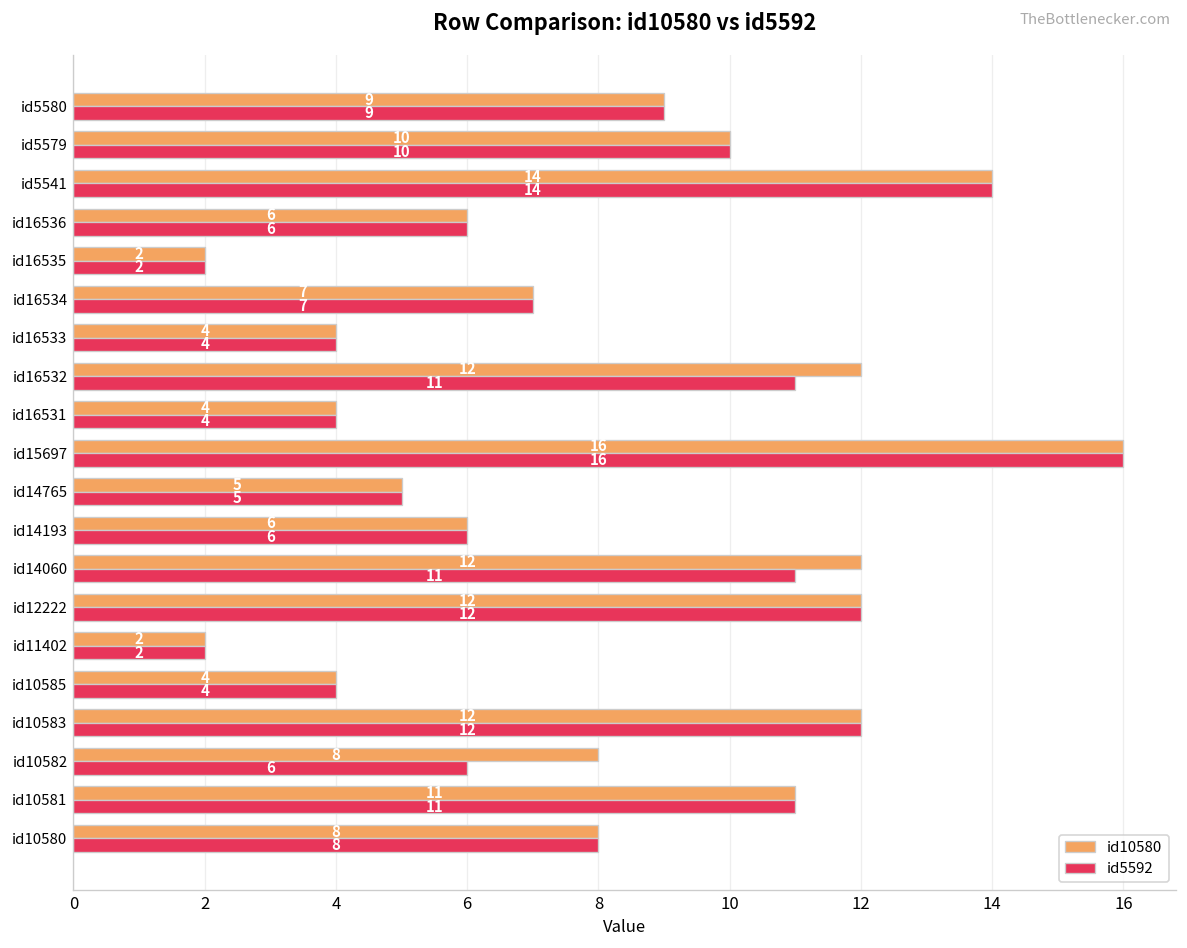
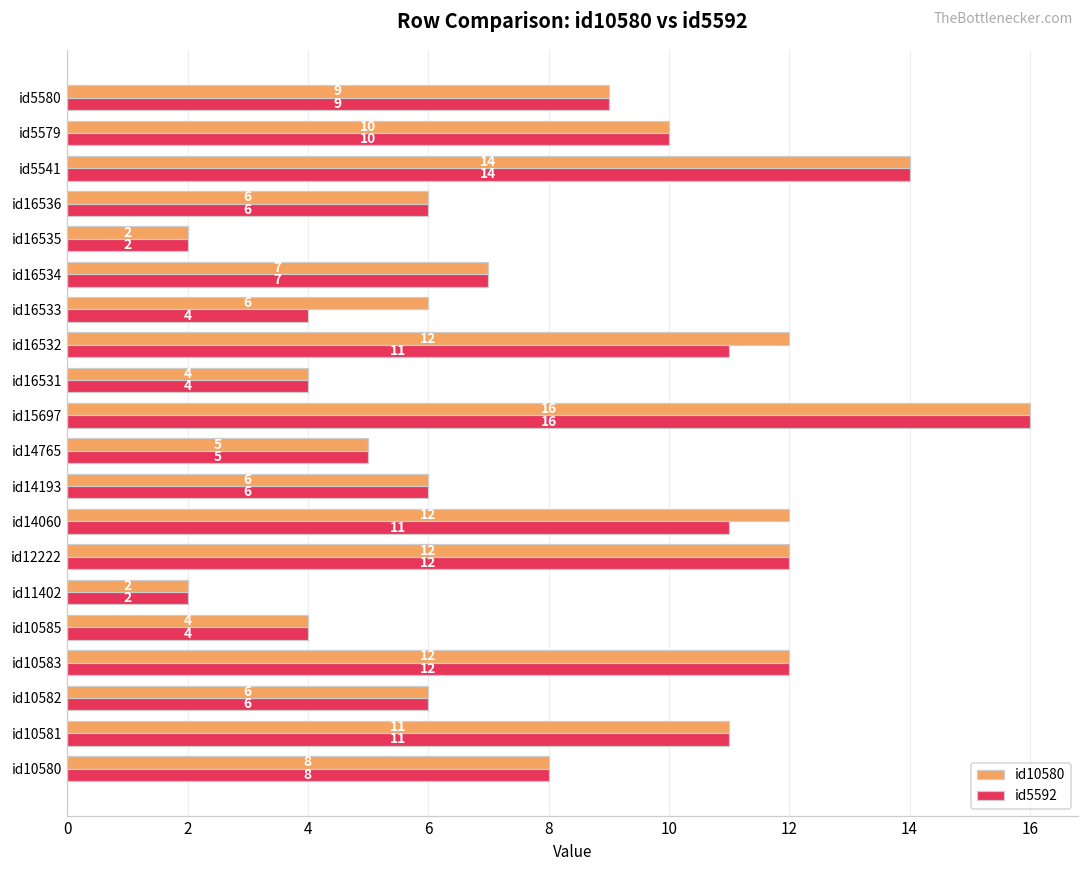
id10580, id16533: 4 -> 6
id10580, id10582: 8 -> 6
